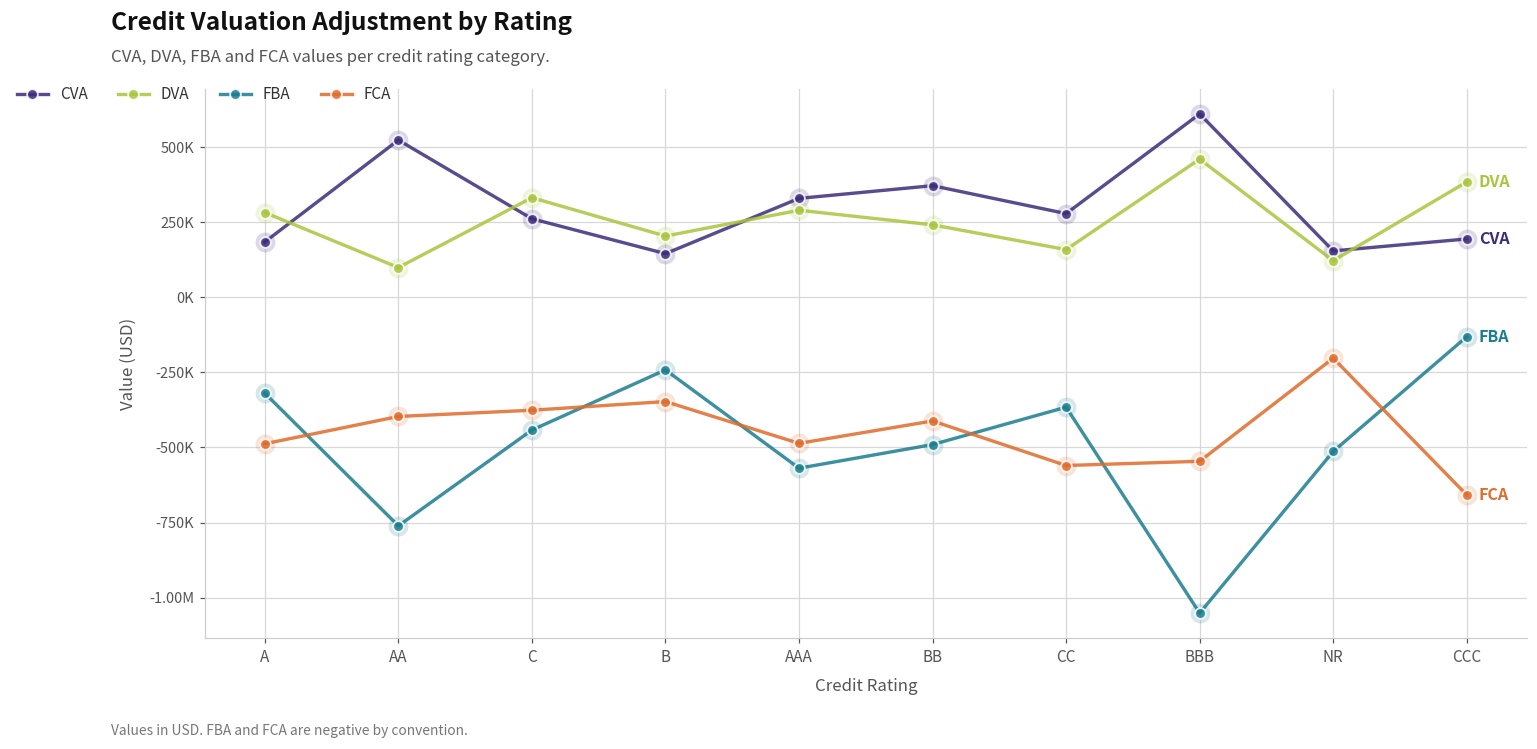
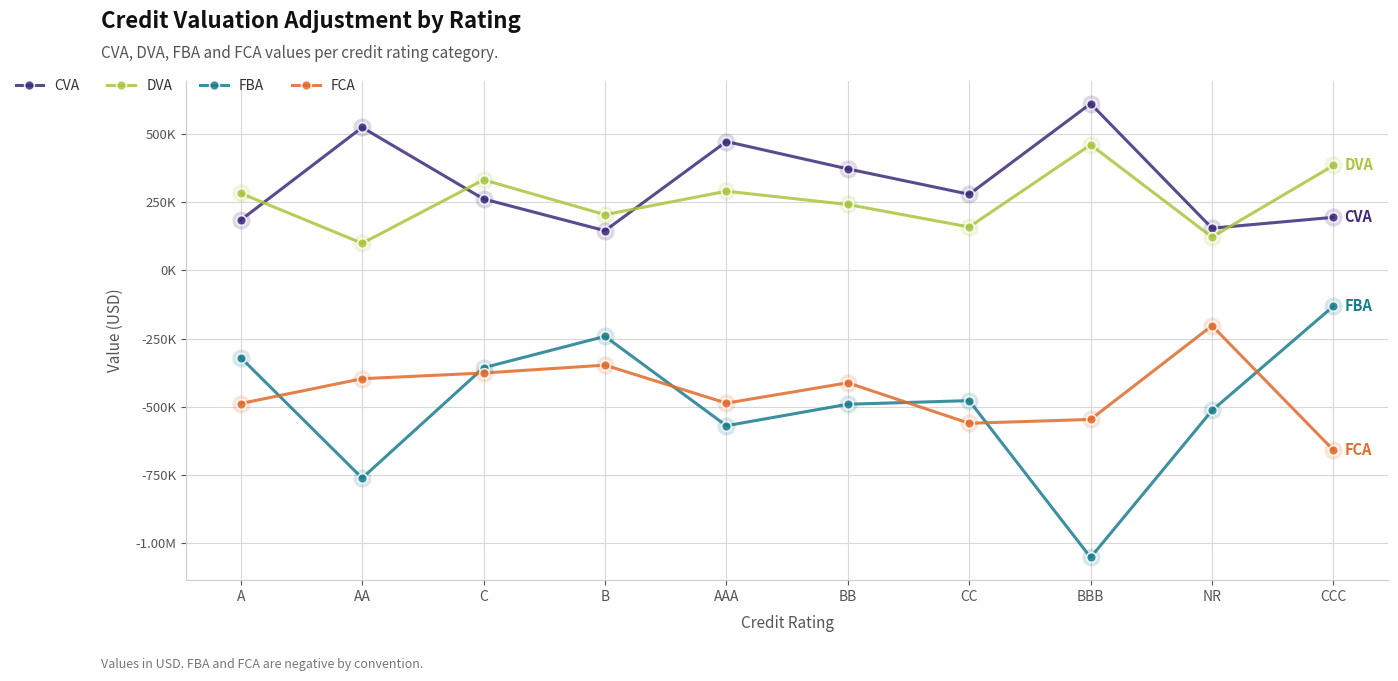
FBA, C: -440000 -> -360000
CVA, AAA: 330000 -> 470000
FBA, CC: -370000 -> -480000
